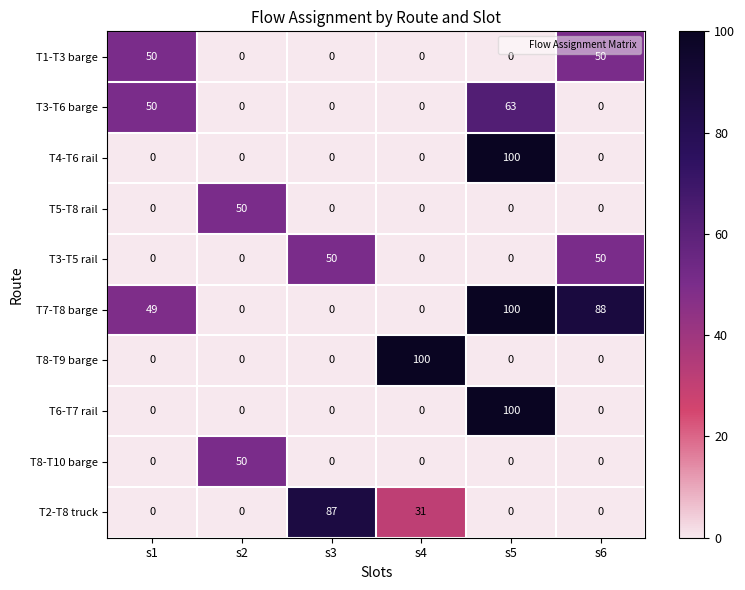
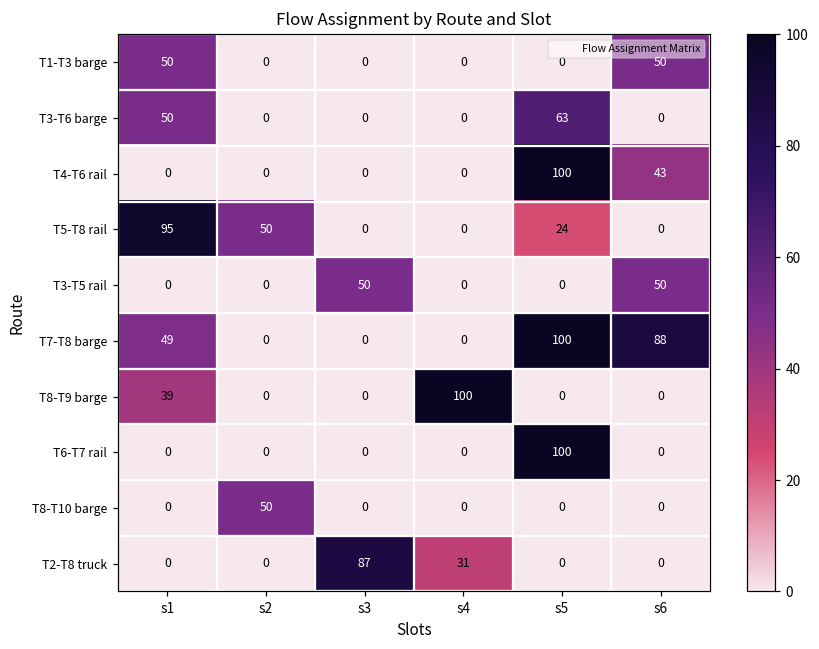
T4-T6 rail, s6: 0 -> 43
T5-T8 rail, s1: 0 -> 95
T5-T8 rail, s5: 0 -> 24
T8-T9 barge, s1: 0 -> 39
